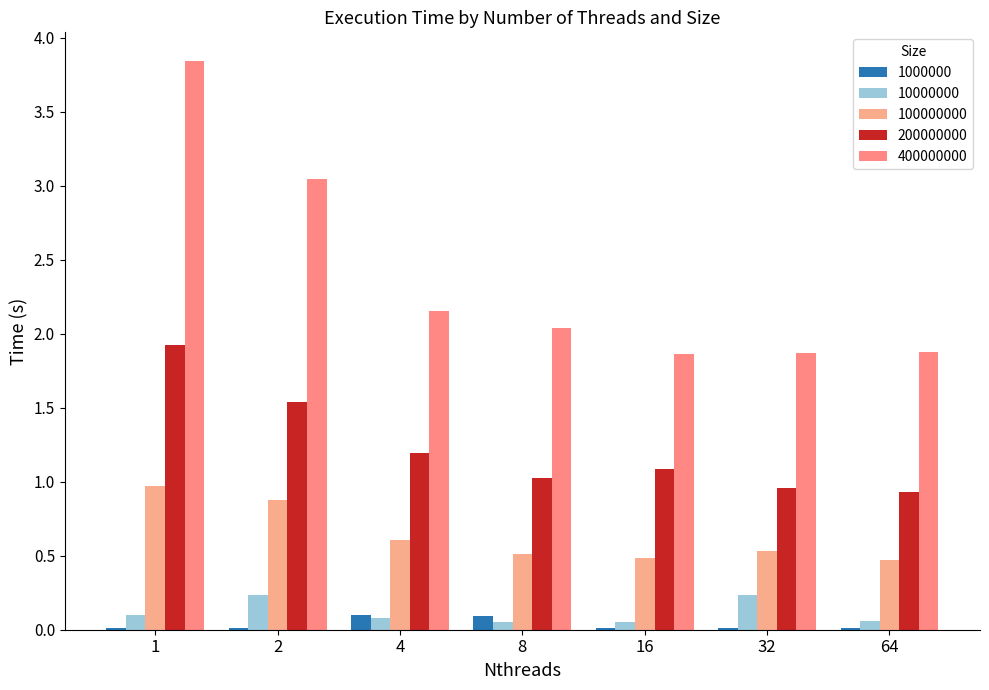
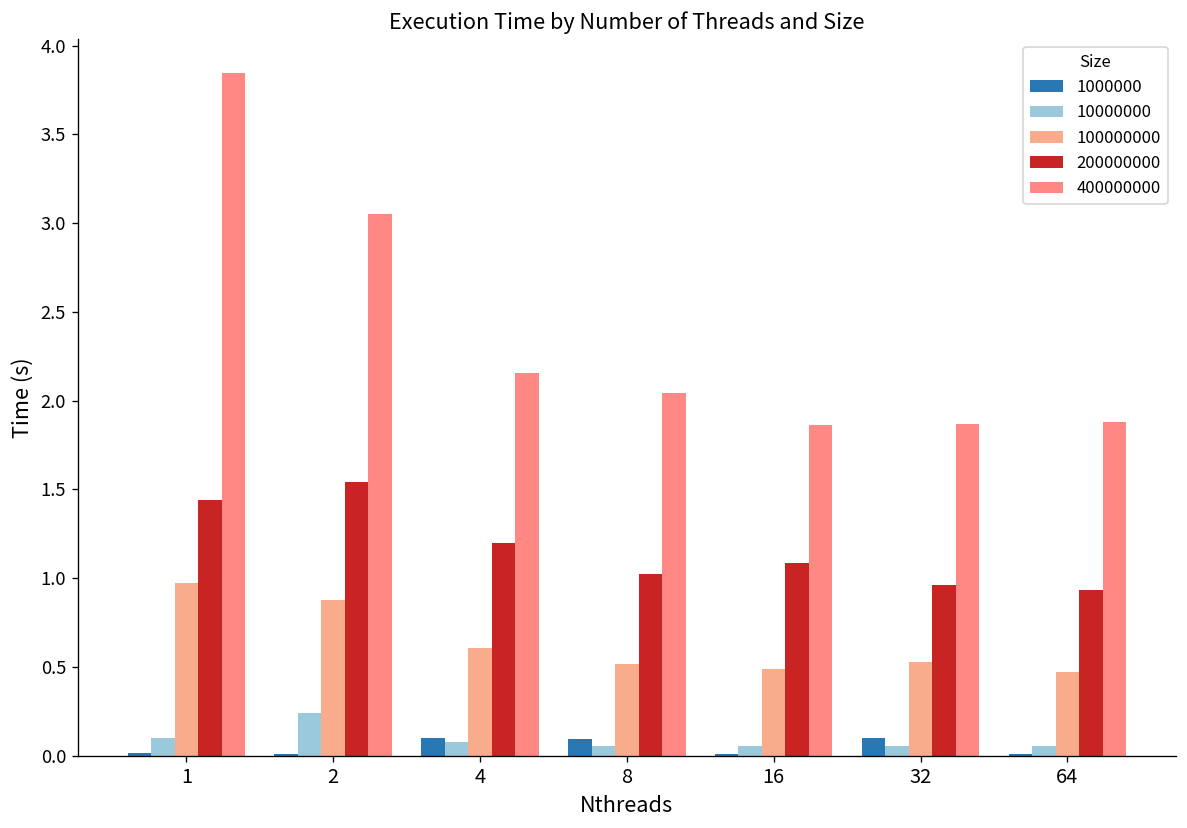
200000000, 1: 1.92 -> 1.44
1000000, 32: 0.01 -> 0.10
10000000, 32: 0.24 -> 0.05
